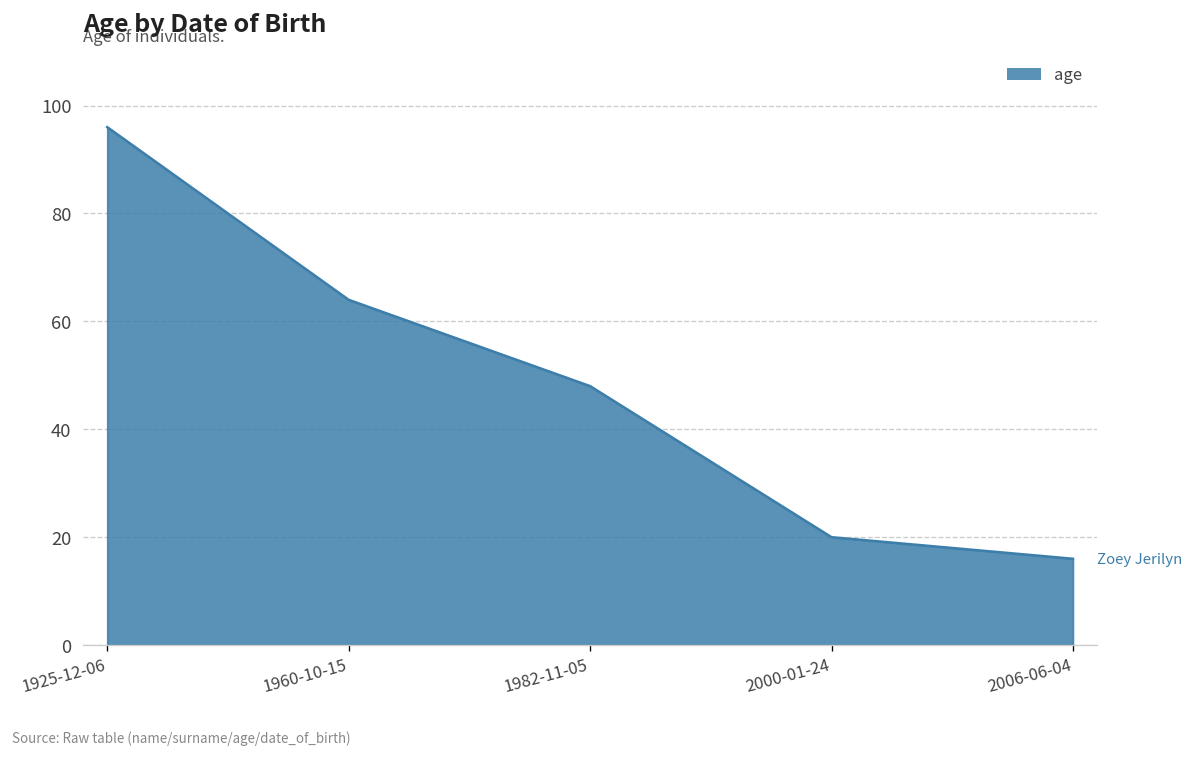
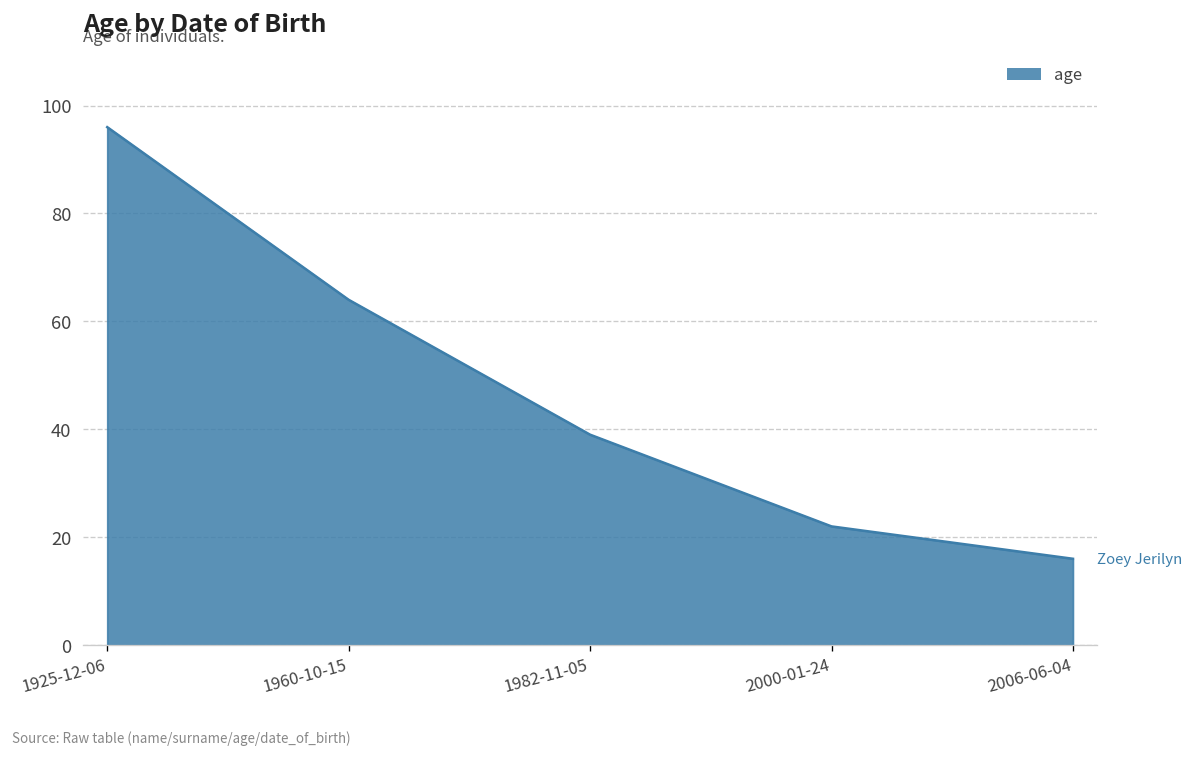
1982-11-05: 48 -> 39
2000-01-24: 20 -> 22
